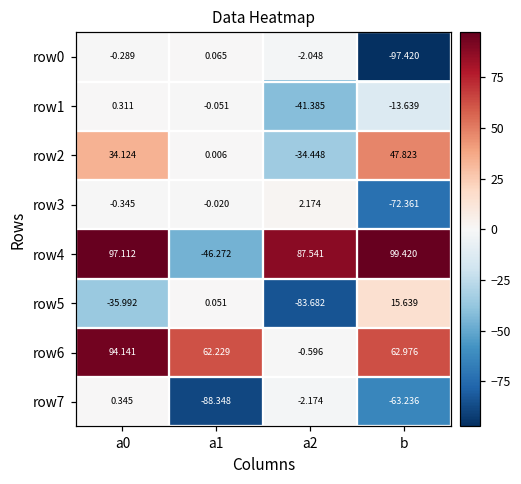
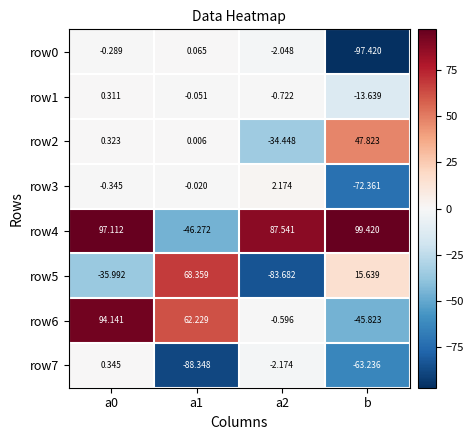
row1, a2: -41.385 -> -0.722
row2, a0: 34.124 -> 0.323
row5, a1: 0.051 -> 68.359
row6, b: 62.976 -> -45.823
